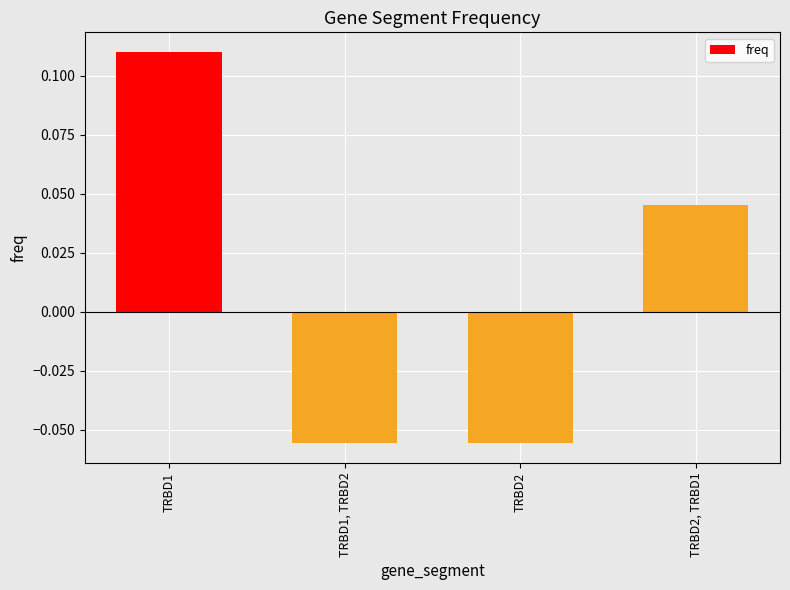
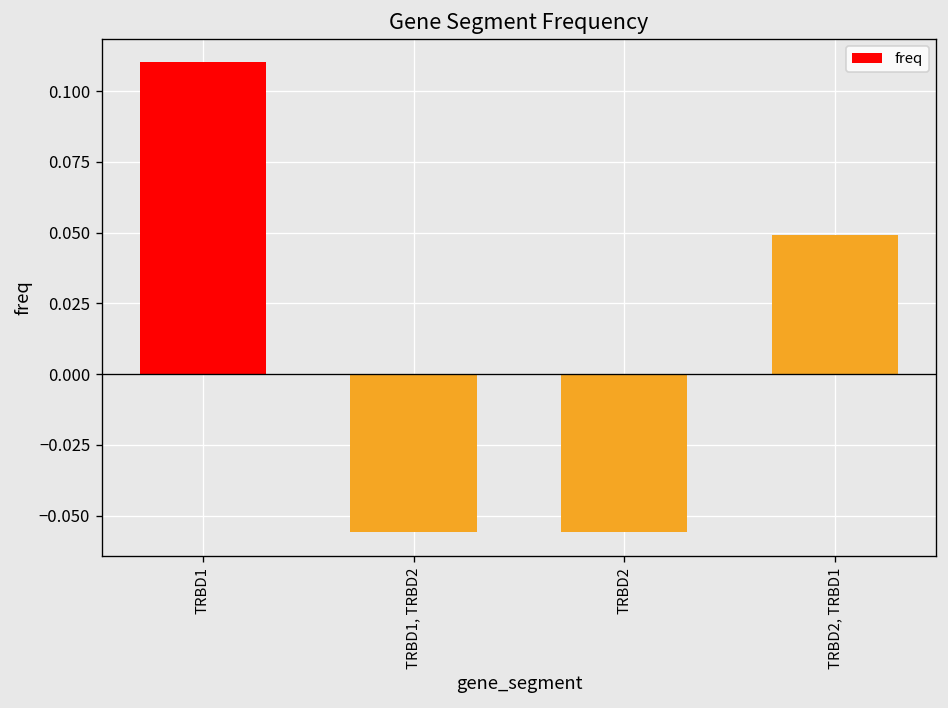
TRBD2, TRBD1: 0.045 -> 0.049
